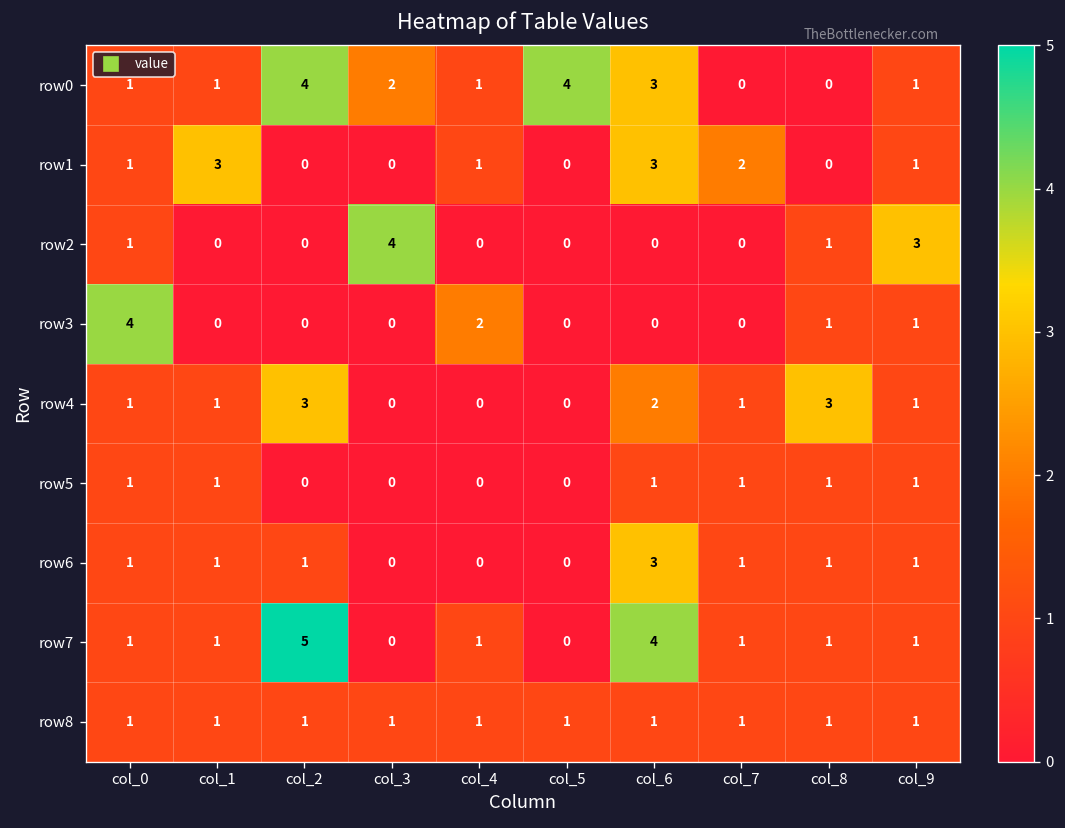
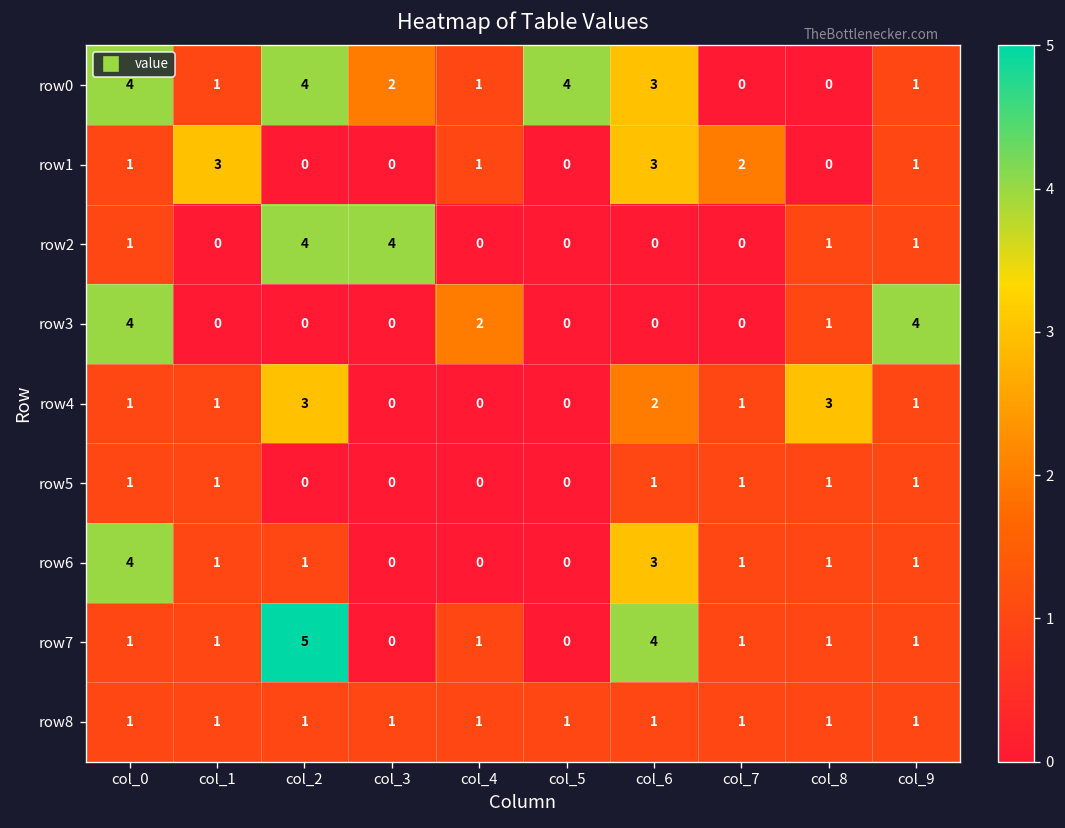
row0, col_0: 1 -> 4
row2, col_2: 0 -> 4
row2, col_9: 3 -> 1
row3, col_9: 1 -> 4
row6, col_0: 1 -> 4
